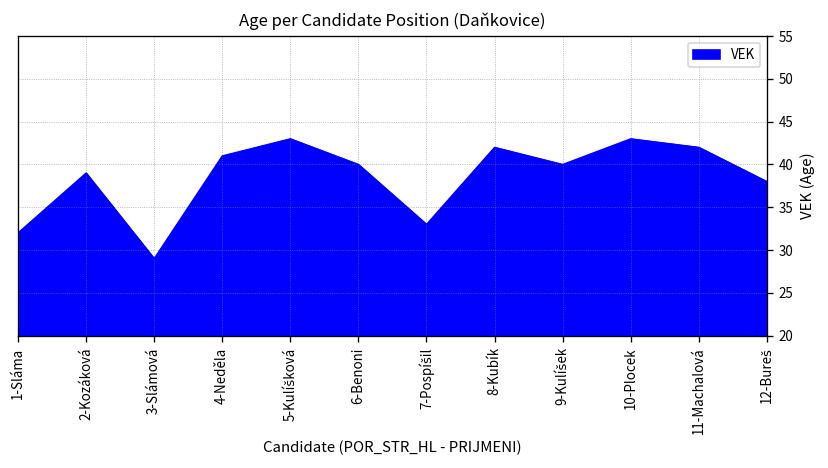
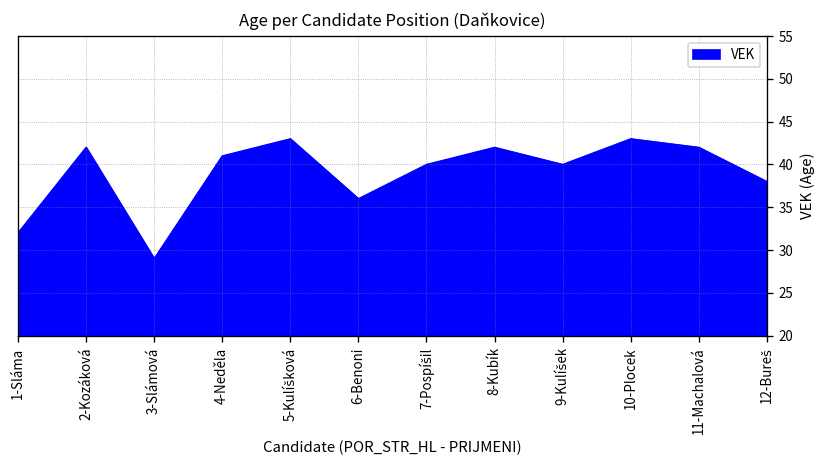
2-Kozáková: 39 -> 42
6-Benoni: 40 -> 36
7-Pospíšil: 33 -> 40
